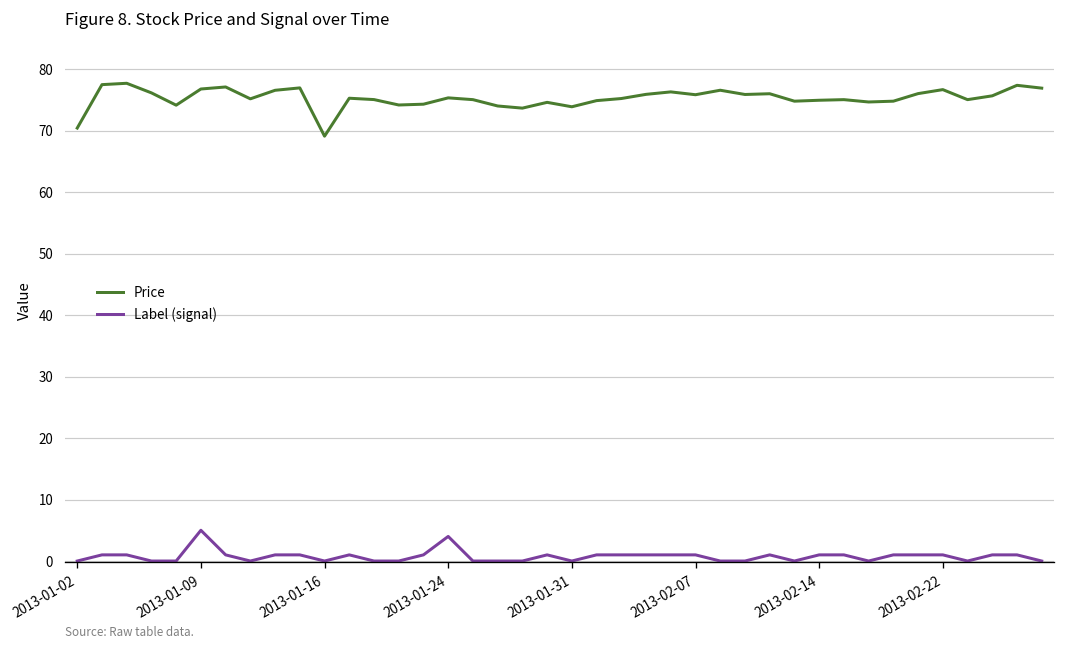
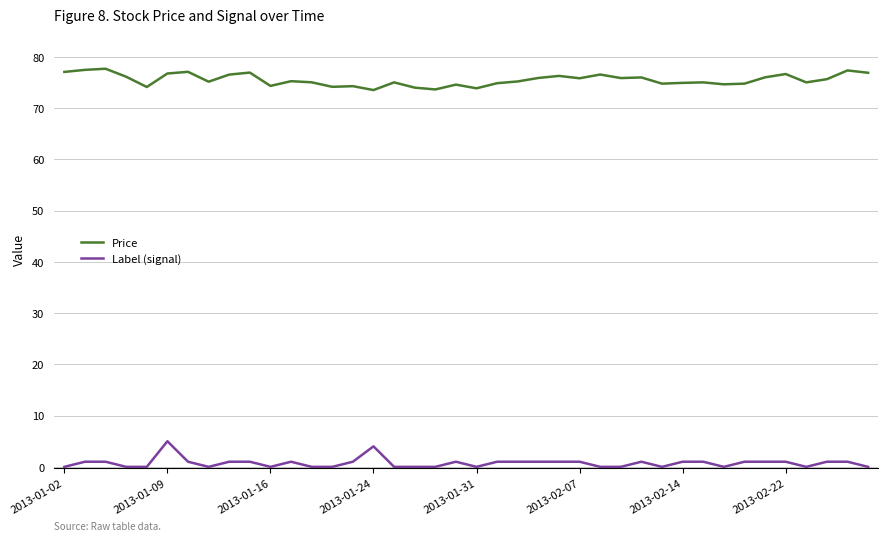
Price, 2013-01-02: 70 -> 77
Price, 2013-01-16: 69 -> 74
Price, 2013-01-24: 75 -> 74
